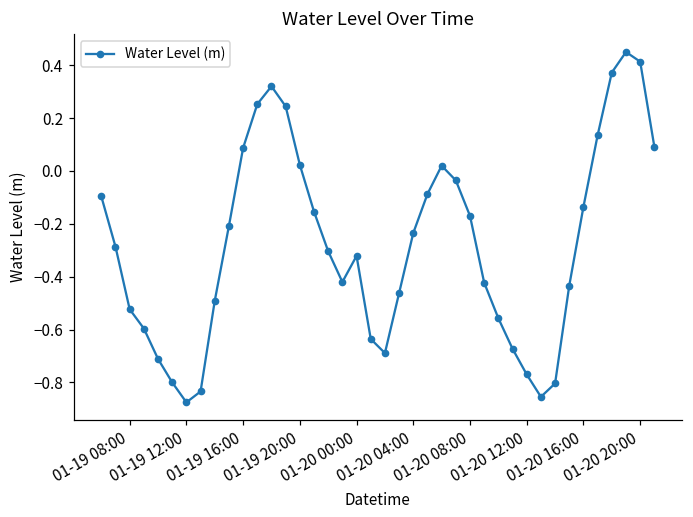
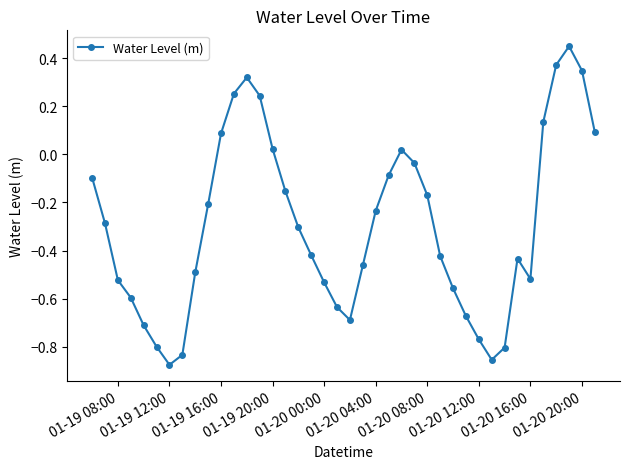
01-20 00:00: -0.32 -> -0.53
01-20 16:00: -0.14 -> -0.52
01-20 20:00: 0.41 -> 0.35
